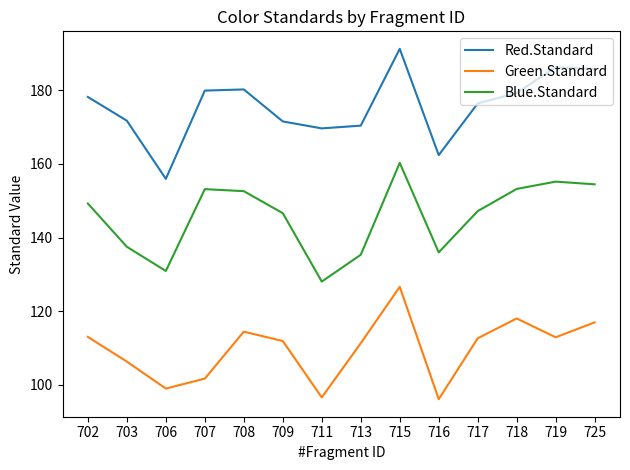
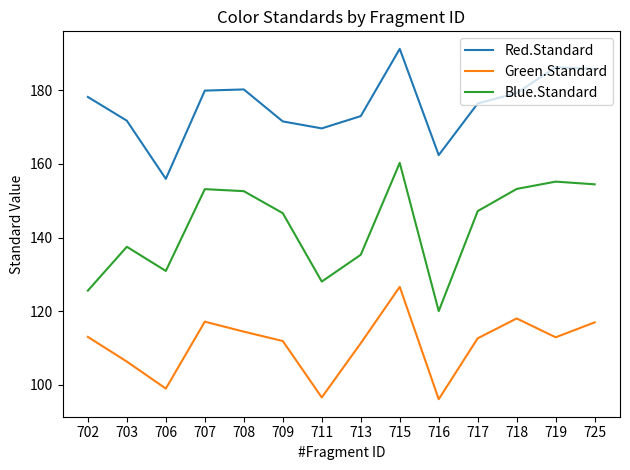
Blue.Standard, 702: 149 -> 126
Green.Standard, 707: 102 -> 117
Red.Standard, 713: 170 -> 173
Blue.Standard, 716: 136 -> 120
